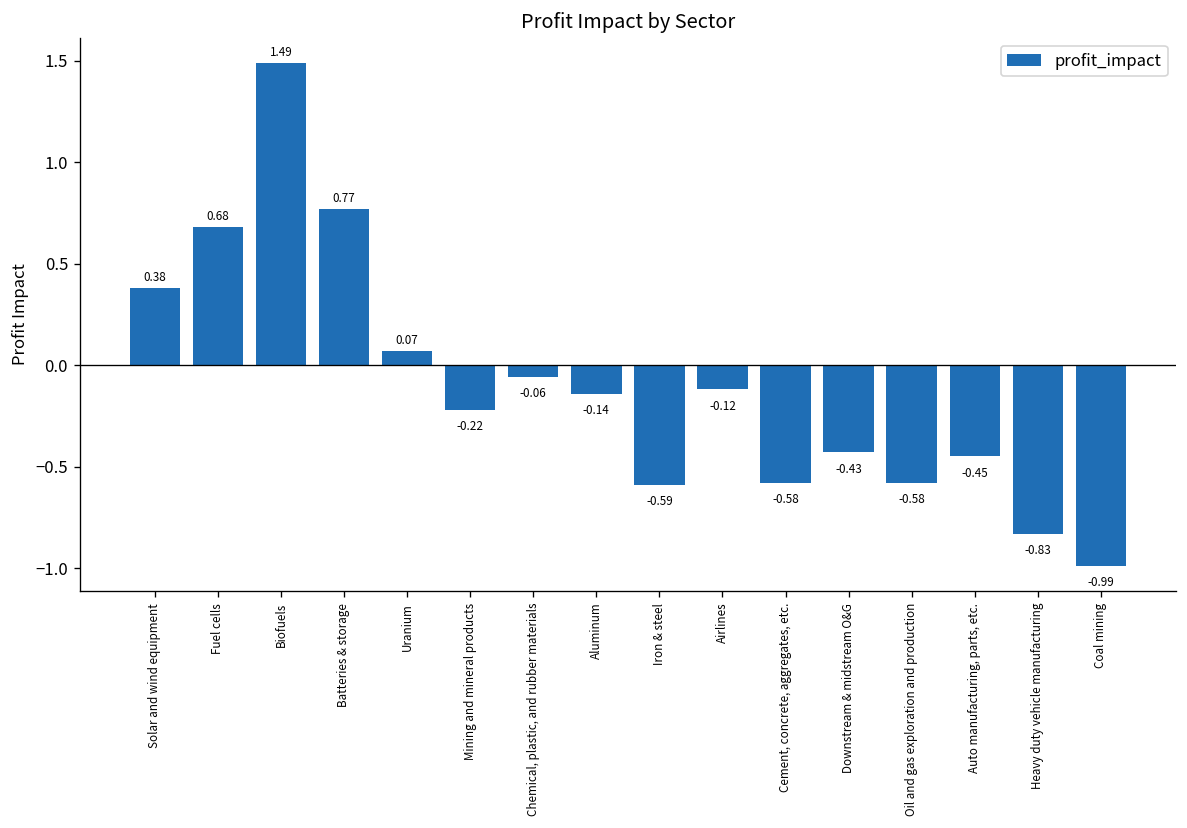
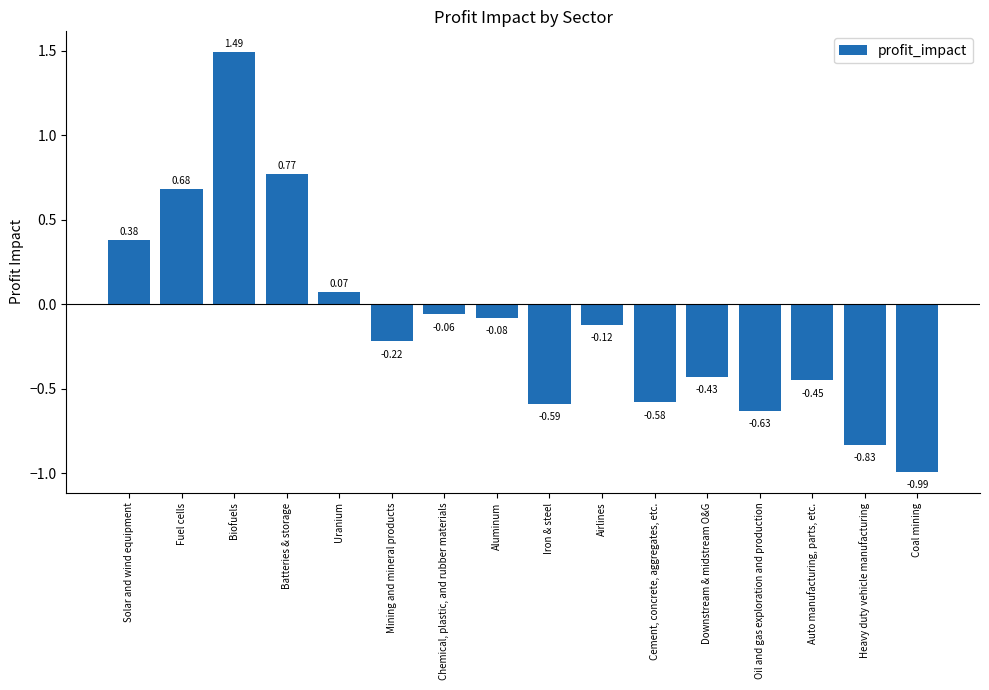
Aluminum: -0.14 -> -0.08
Oil and gas exploration and production: -0.58 -> -0.63
